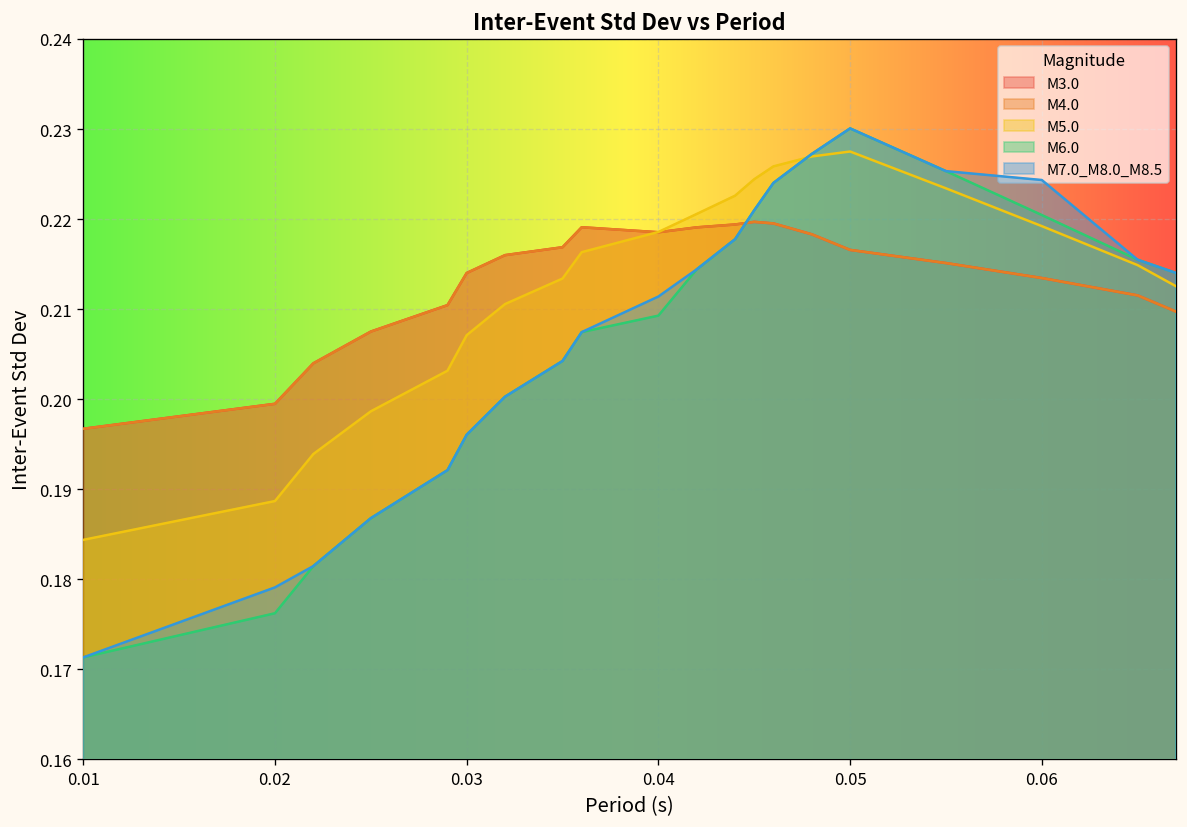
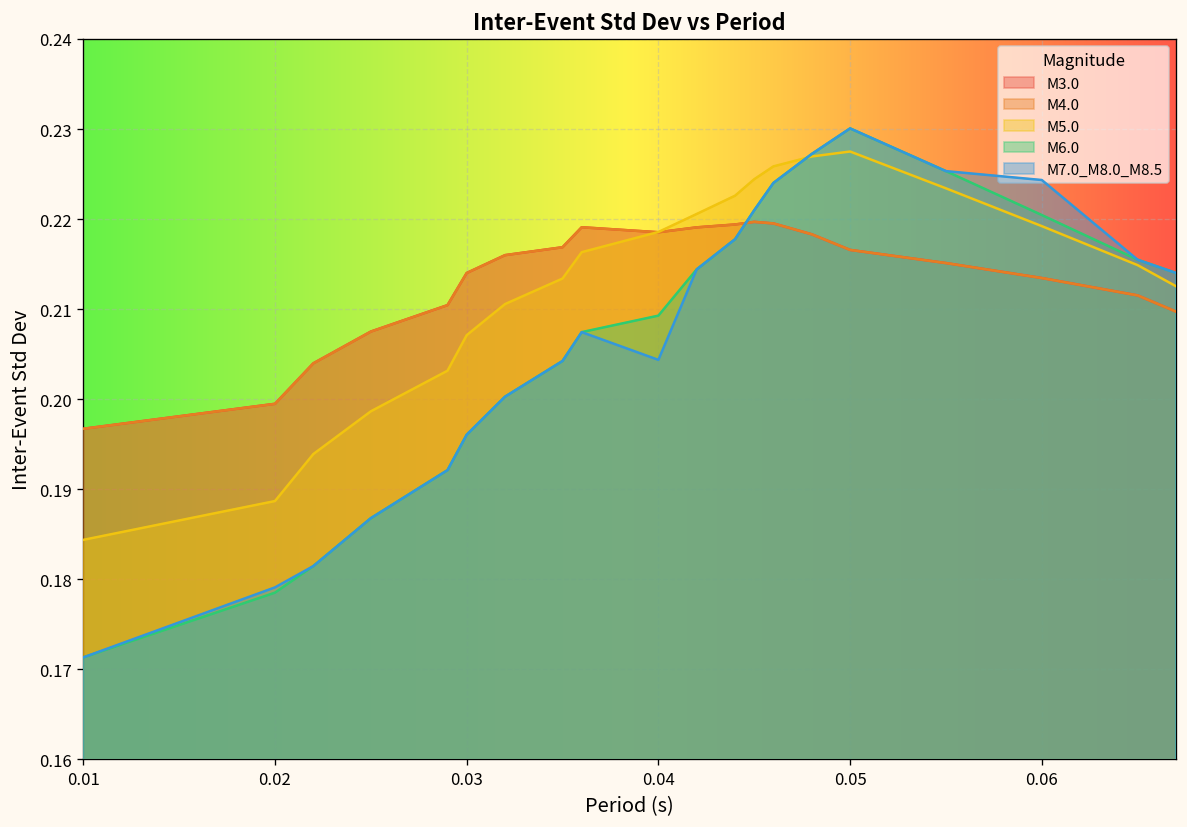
M6.0, 0.02: 0.176 -> 0.179
M7.0_M8.0_M8.5, 0.04: 0.211 -> 0.204
